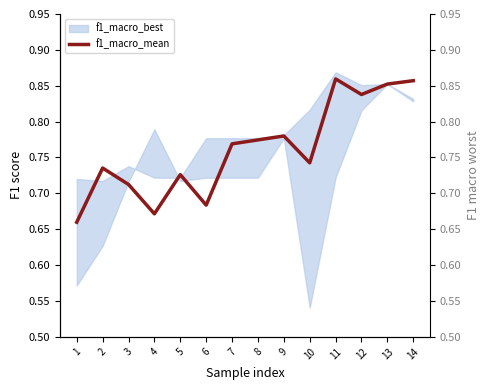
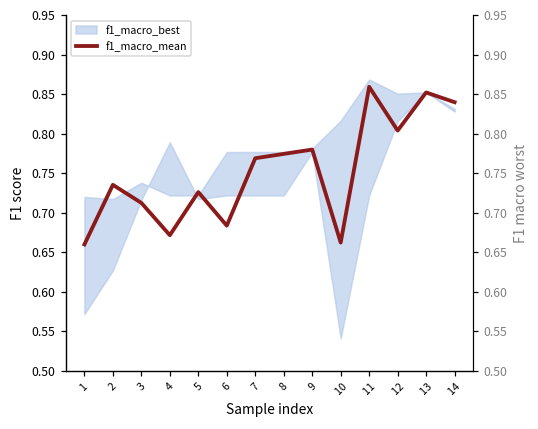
f1_macro_mean, 10: 0.74 -> 0.66
f1_macro_mean, 12: 0.84 -> 0.80
f1_macro_mean, 14: 0.86 -> 0.84
